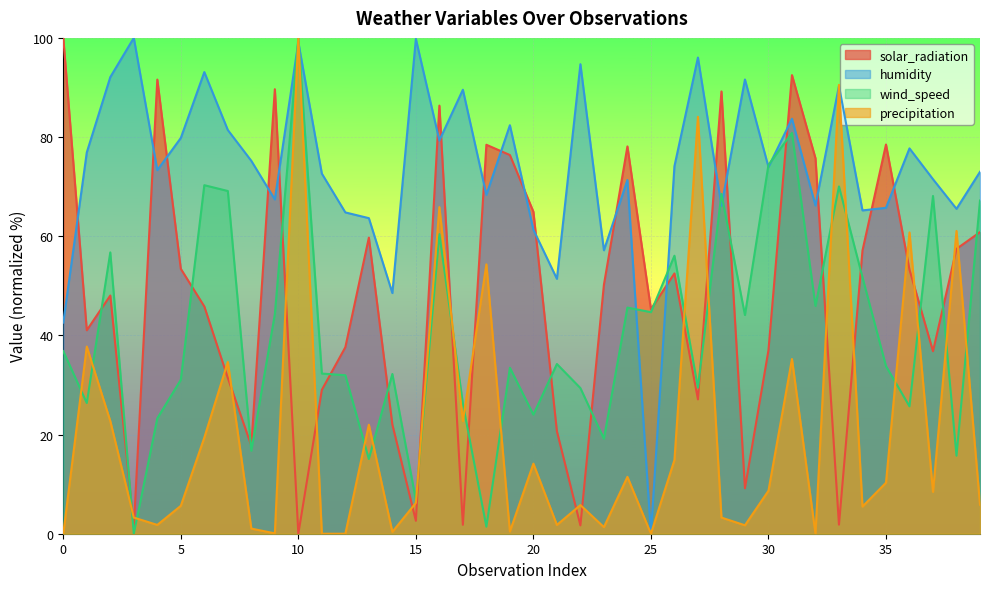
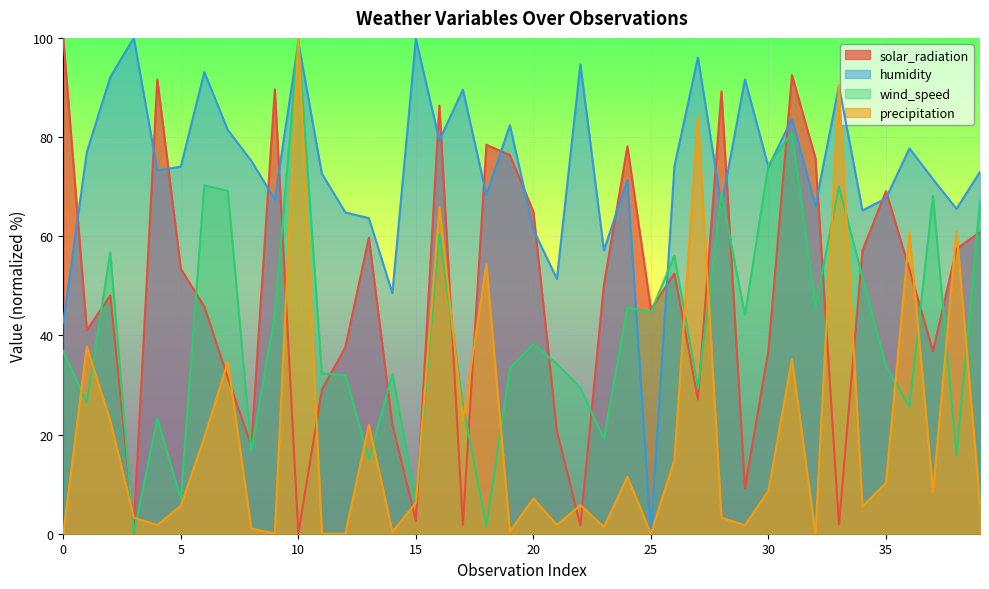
humidity, 5: 80 -> 74
wind_speed, 5: 31 -> 7
wind_speed, 20: 24 -> 38
precipitation, 20: 14 -> 7
solar_radiation, 35: 78 -> 69
humidity, 35: 66 -> 68
